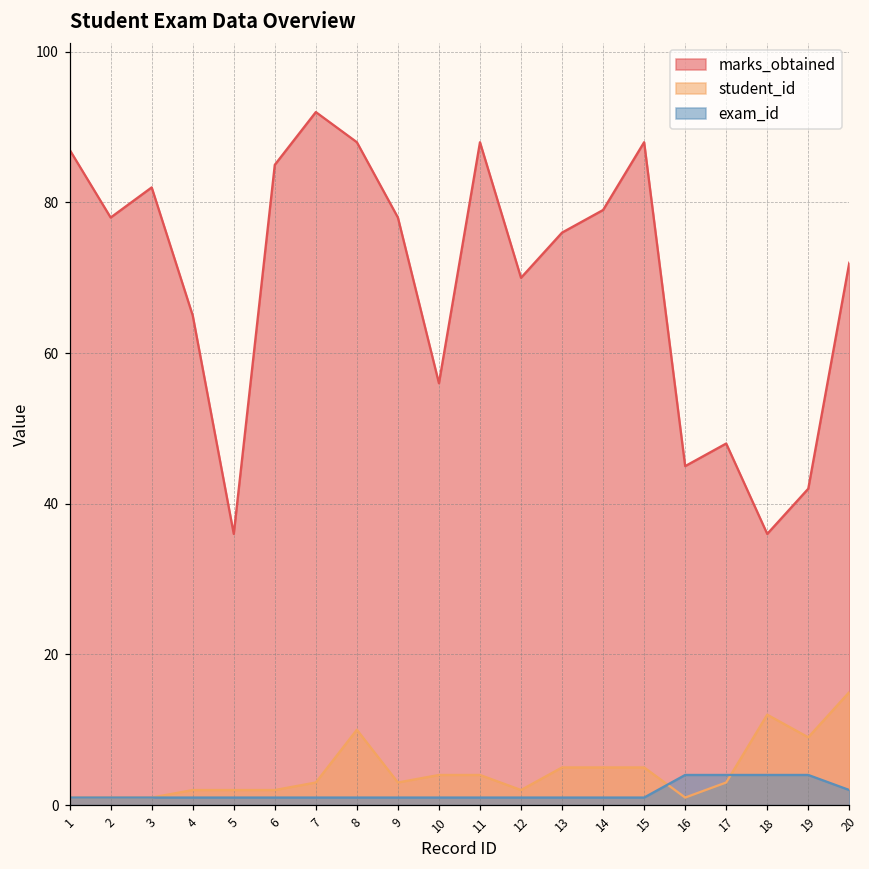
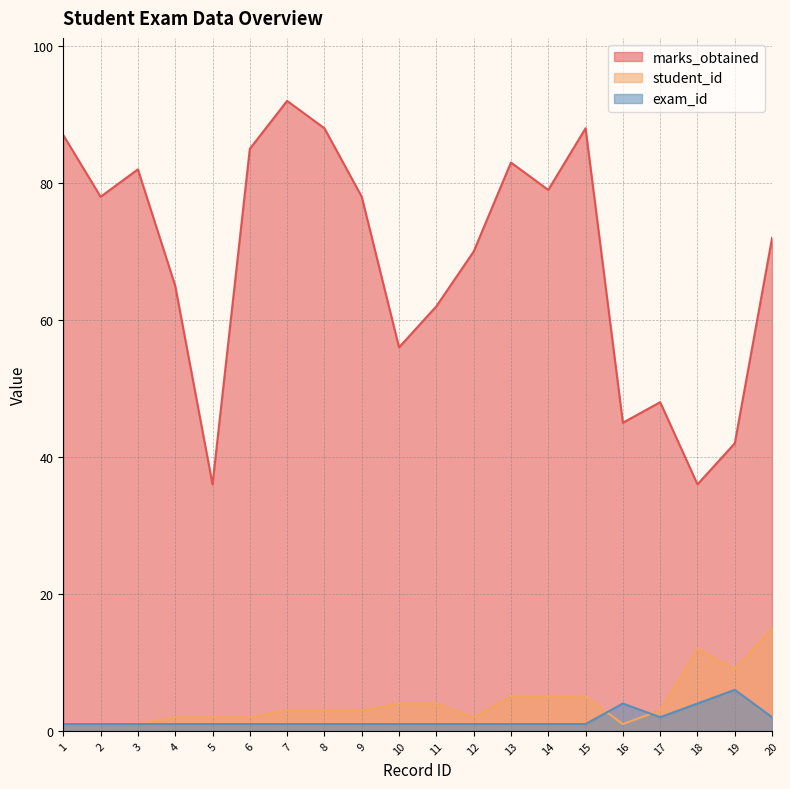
student_id, 8: 10 -> 3
marks_obtained, 11: 88 -> 62
marks_obtained, 13: 76 -> 83
exam_id, 17: 4 -> 2
exam_id, 19: 4 -> 6
